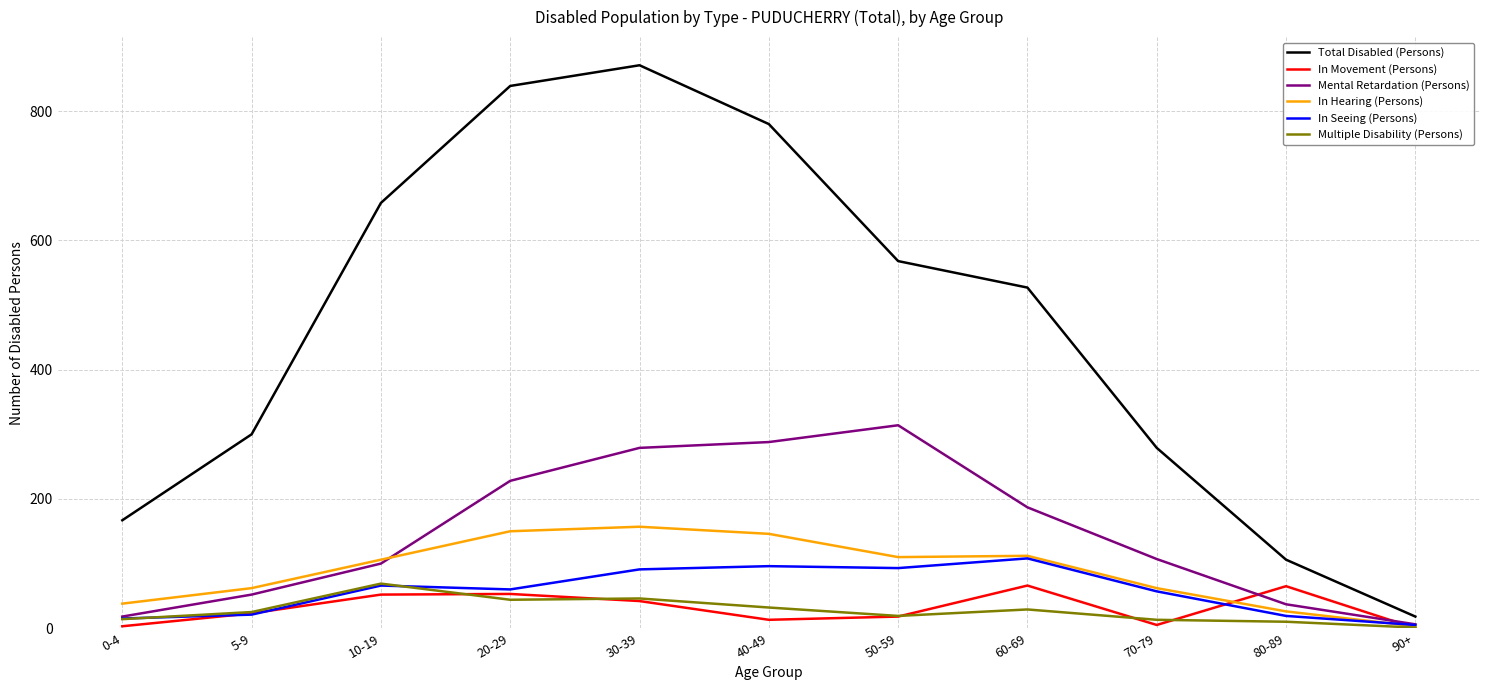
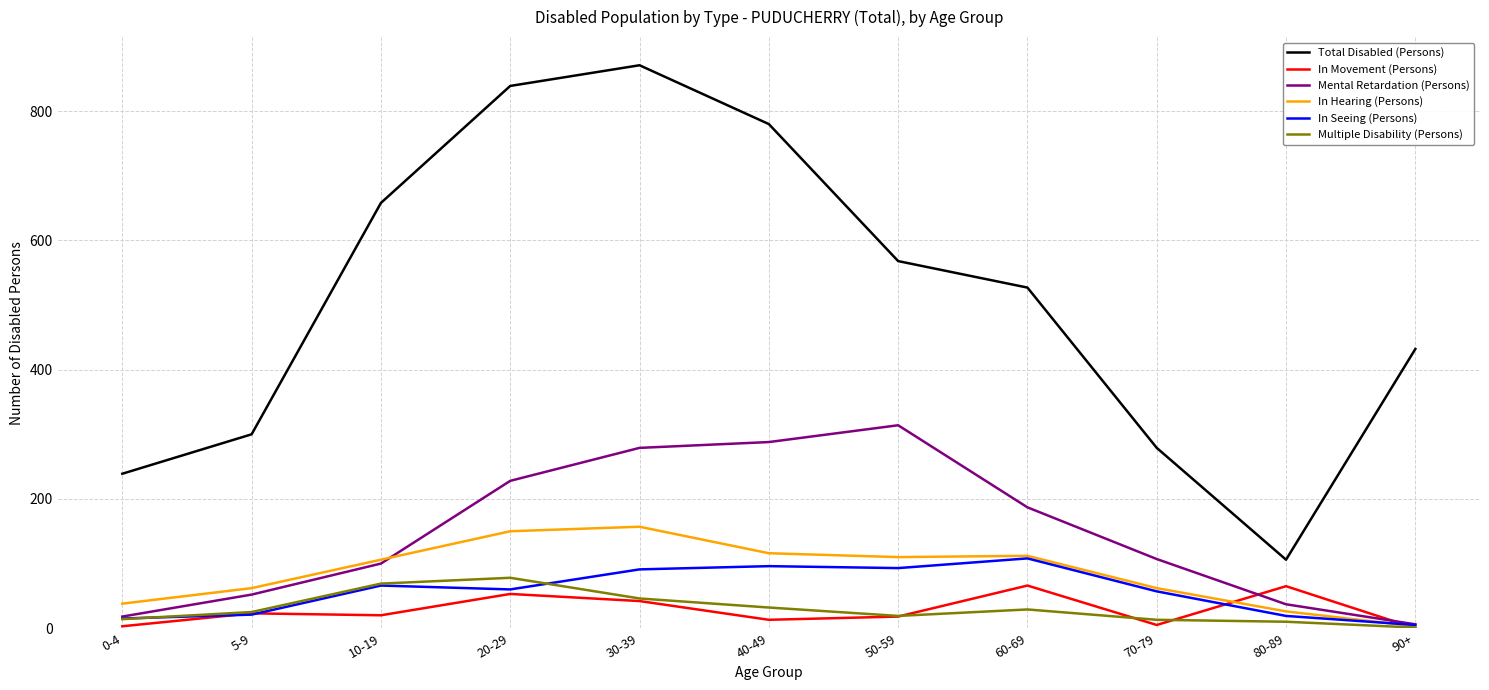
Total Disabled (Persons), 0-4: 170 -> 240
In Movement (Persons), 10-19: 50 -> 20
Multiple Disability (Persons), 20-29: 40 -> 80
In Hearing (Persons), 40-49: 150 -> 120
Total Disabled (Persons), 90+: 20 -> 430
